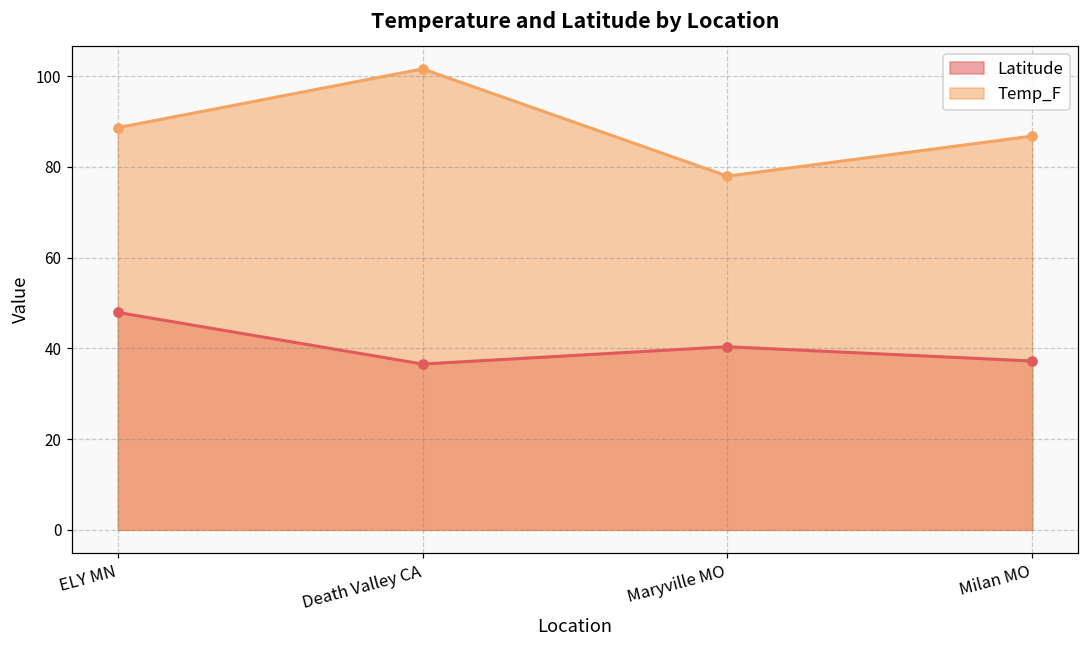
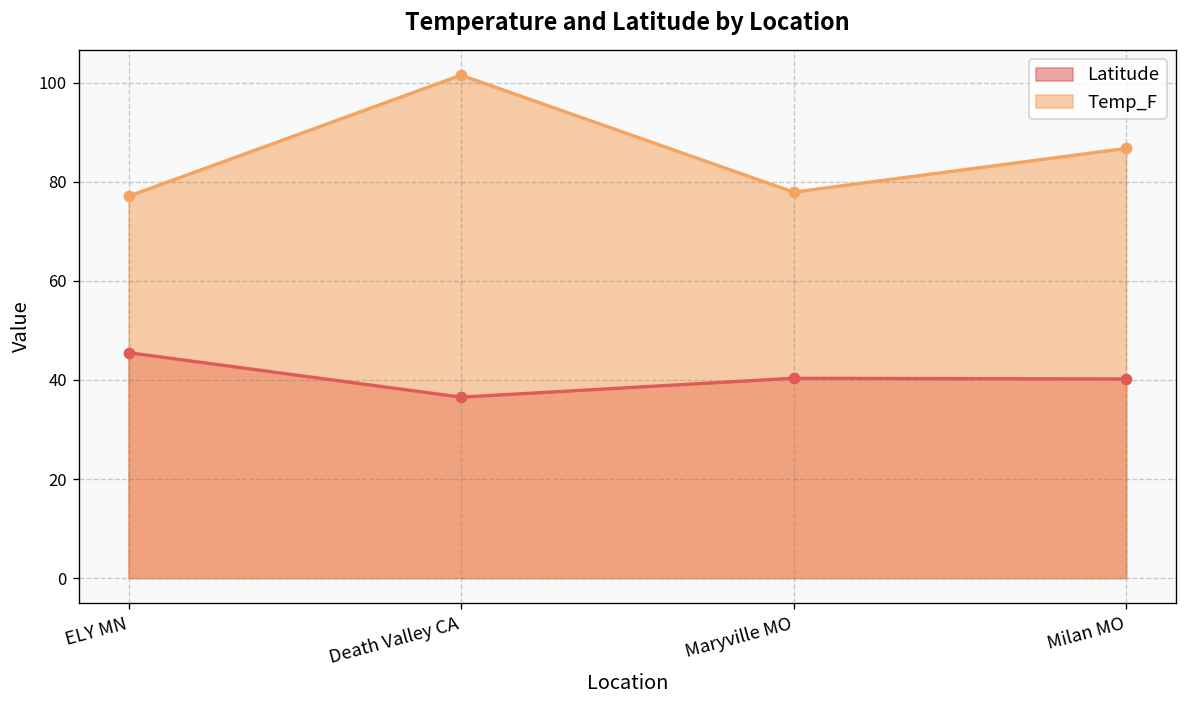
Latitude, ELY MN: 48 -> 46
Temp_F, ELY MN: 89 -> 77
Latitude, Milan MO: 37 -> 40
